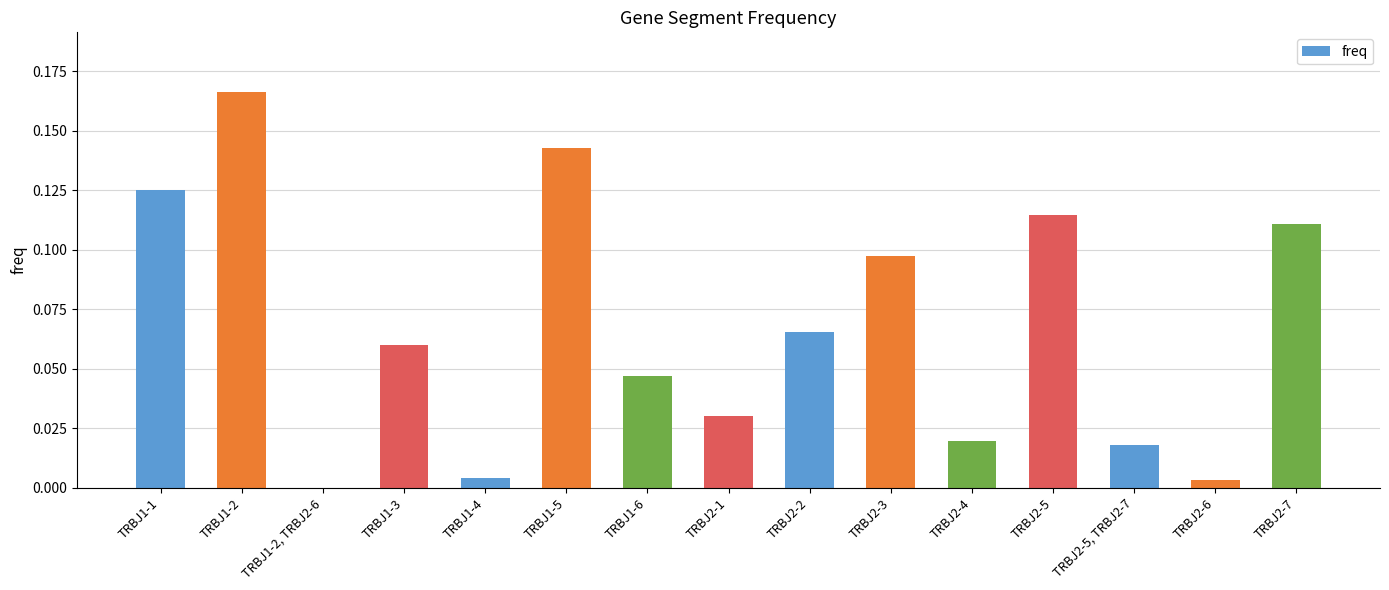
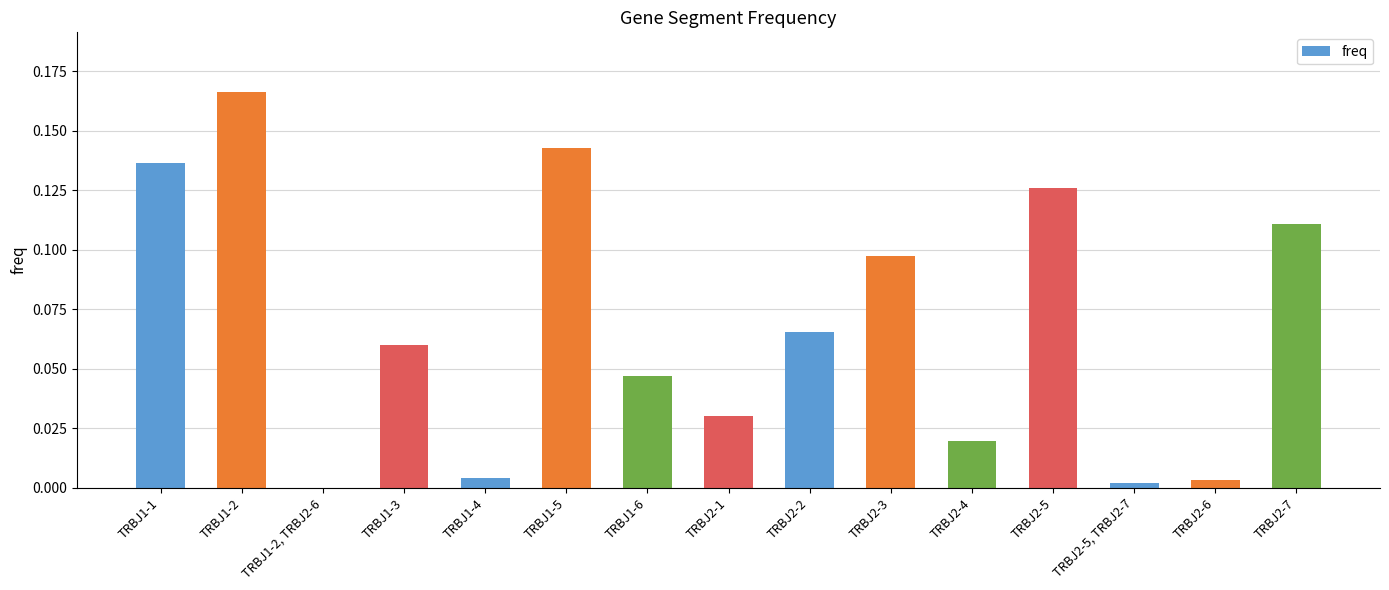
TRBJ1-1: 0.125 -> 0.137
TRBJ2-5: 0.115 -> 0.126
TRBJ2-5, TRBJ2-7: 0.018 -> 0.002
